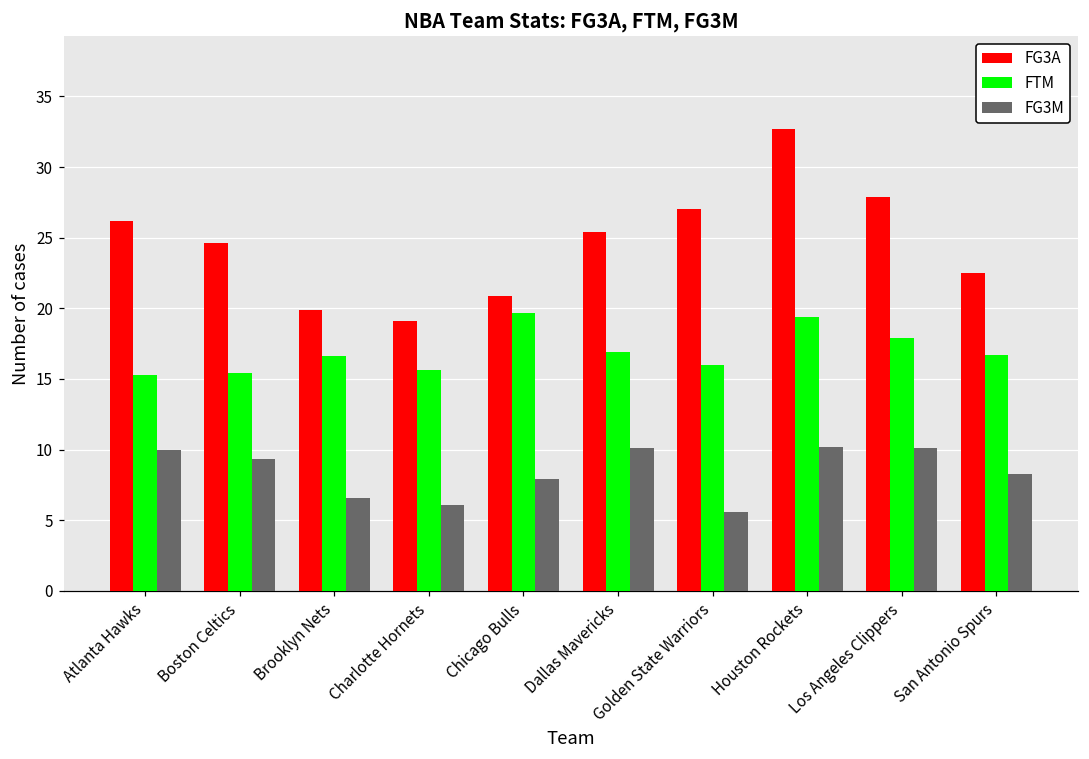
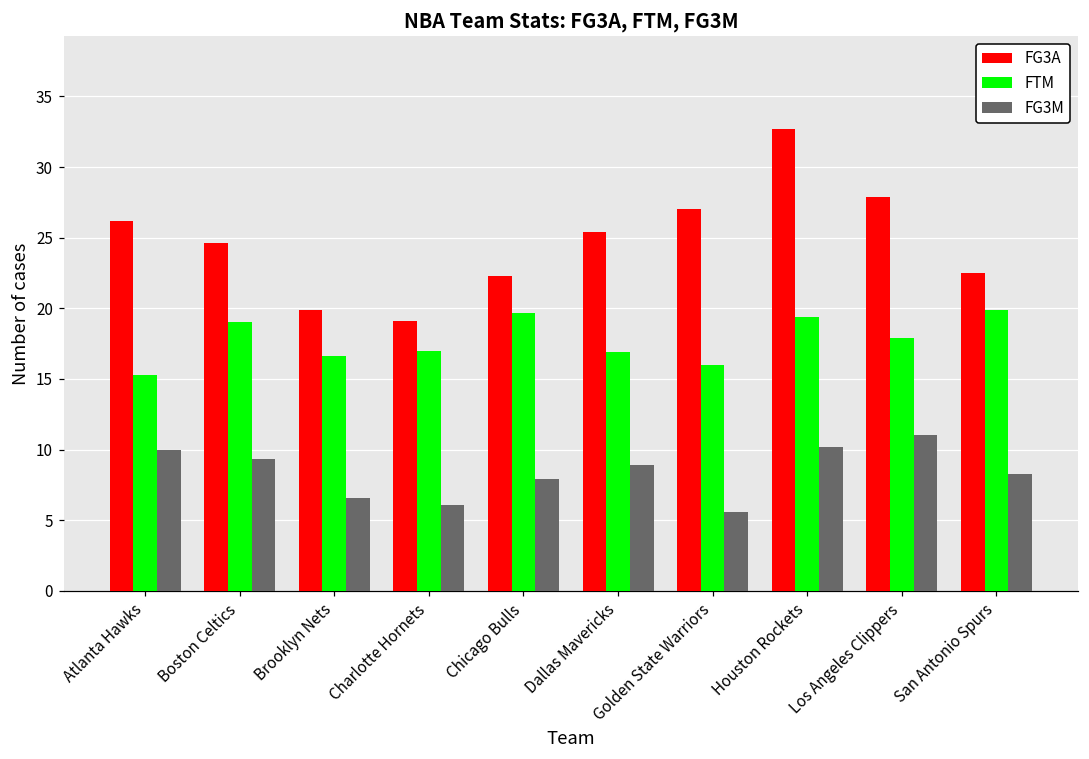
FTM, Boston Celtics: 15.4 -> 19.0
FTM, Charlotte Hornets: 15.6 -> 17.0
FG3A, Chicago Bulls: 20.9 -> 22.3
FG3M, Dallas Mavericks: 10.1 -> 8.9
FG3M, Los Angeles Clippers: 10.1 -> 11.0
FTM, San Antonio Spurs: 16.7 -> 19.9
